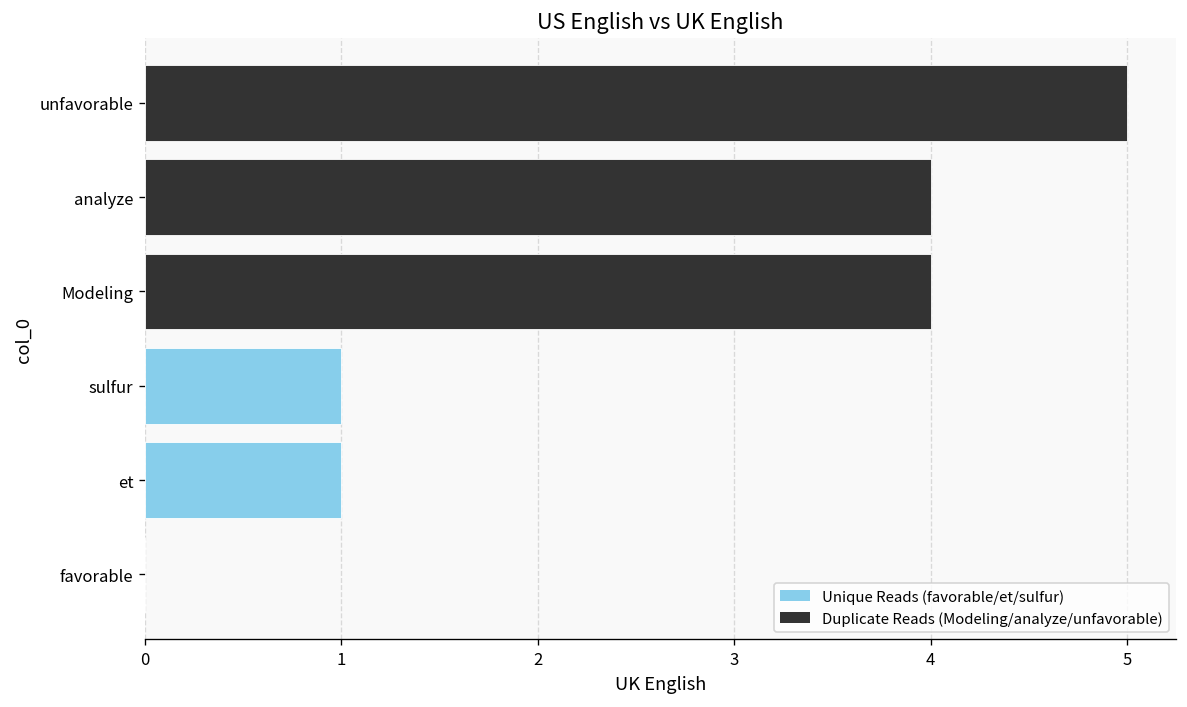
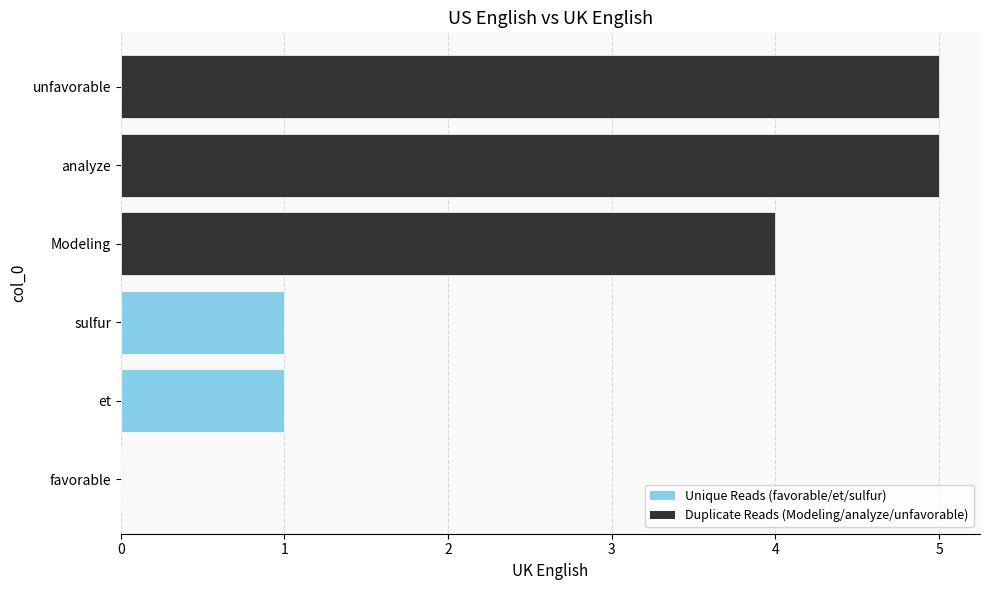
analyze: 4 -> 5
